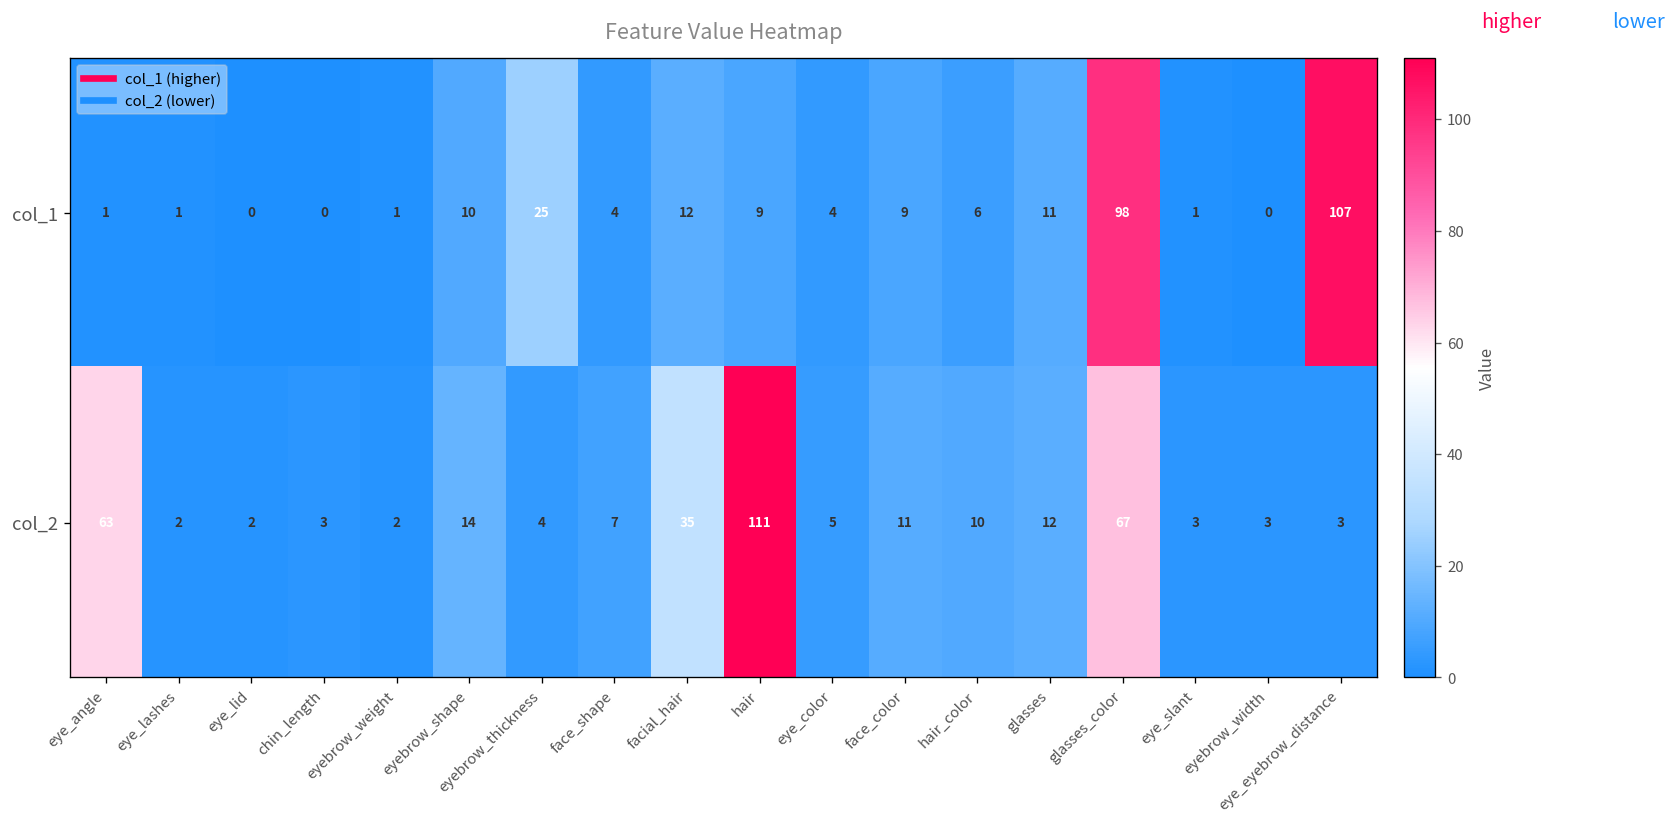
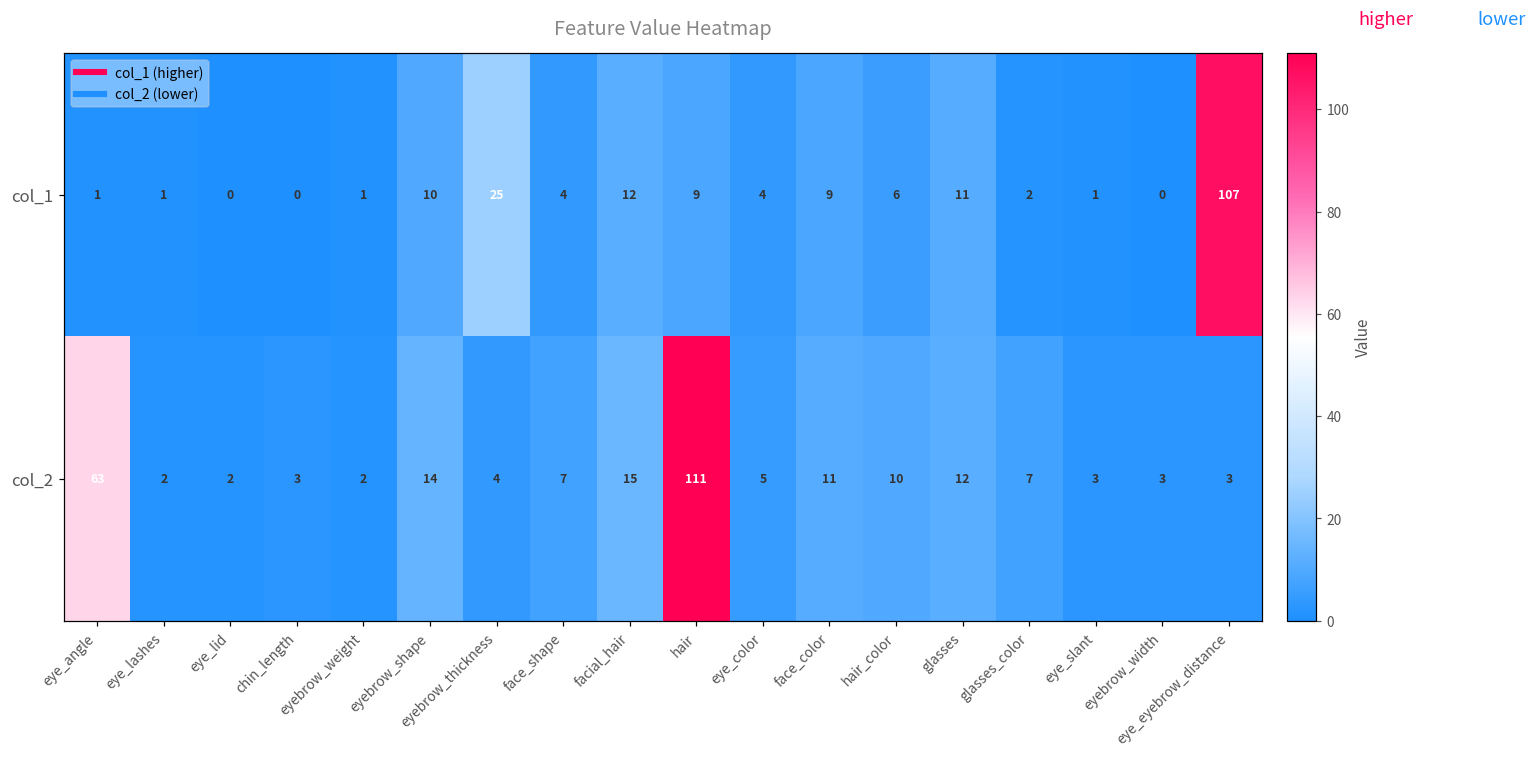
col_1, glasses_color: 98 -> 2
col_2, facial_hair: 35 -> 15
col_2, glasses_color: 67 -> 7
